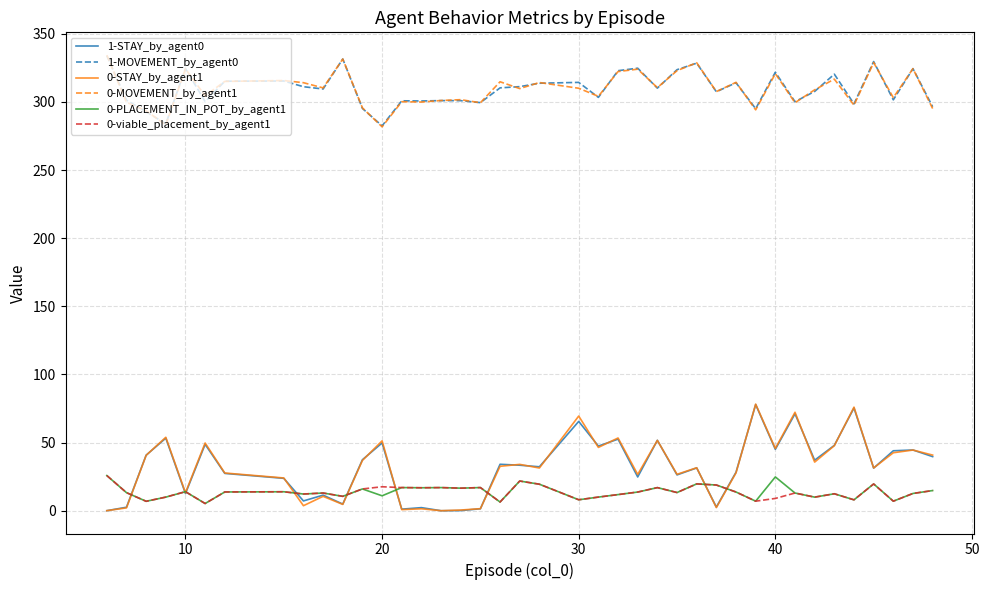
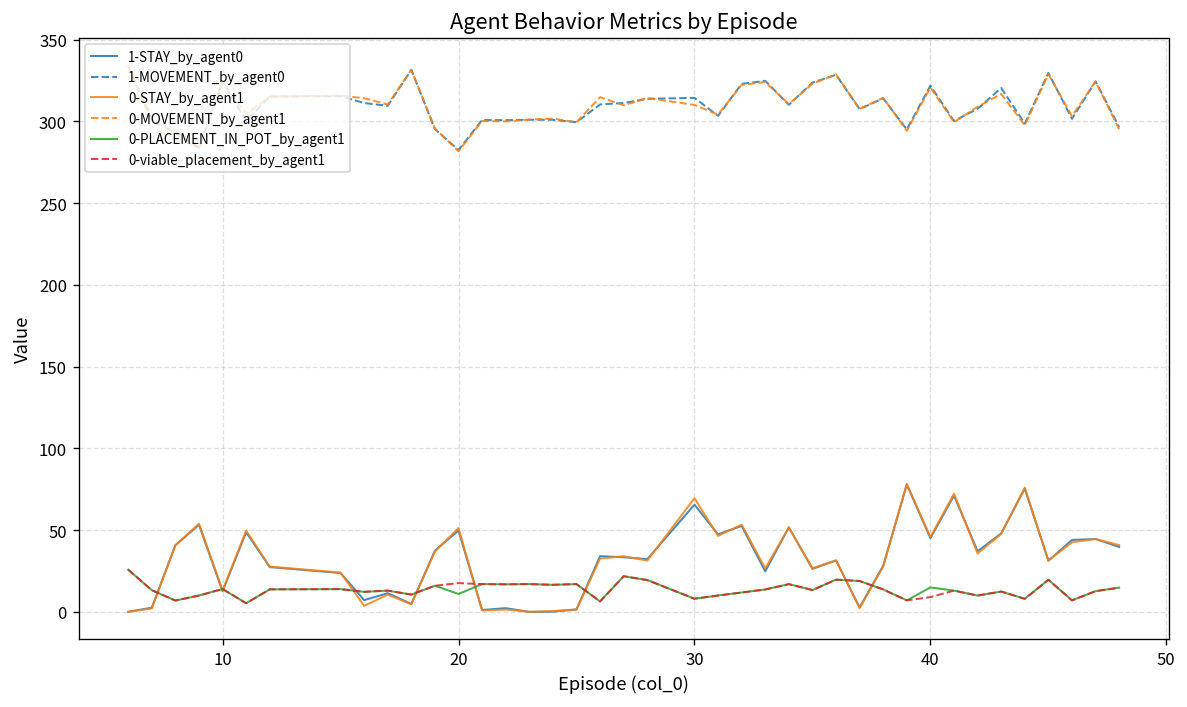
0-PLACEMENT_IN_POT_by_agent1, 40: 25 -> 15
